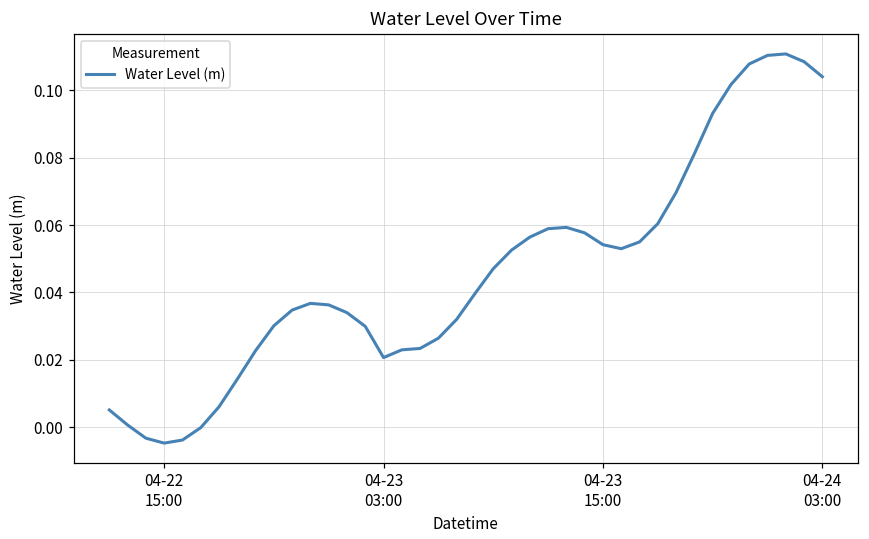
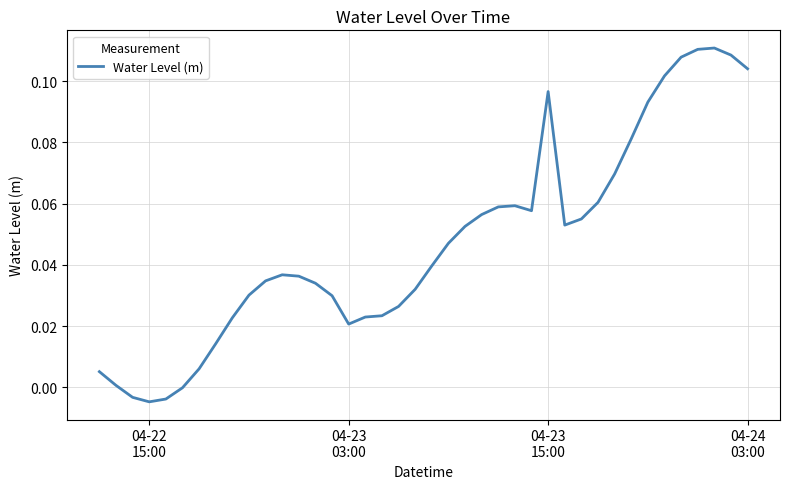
04-23 15:00: 0.054 -> 0.097
